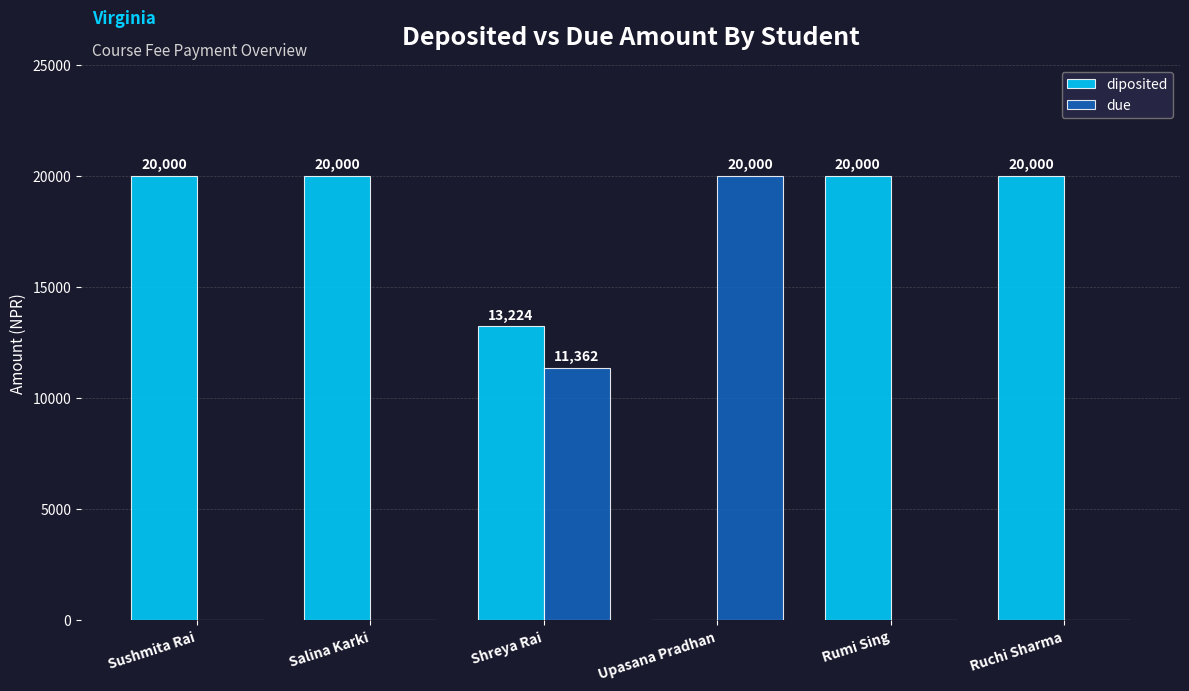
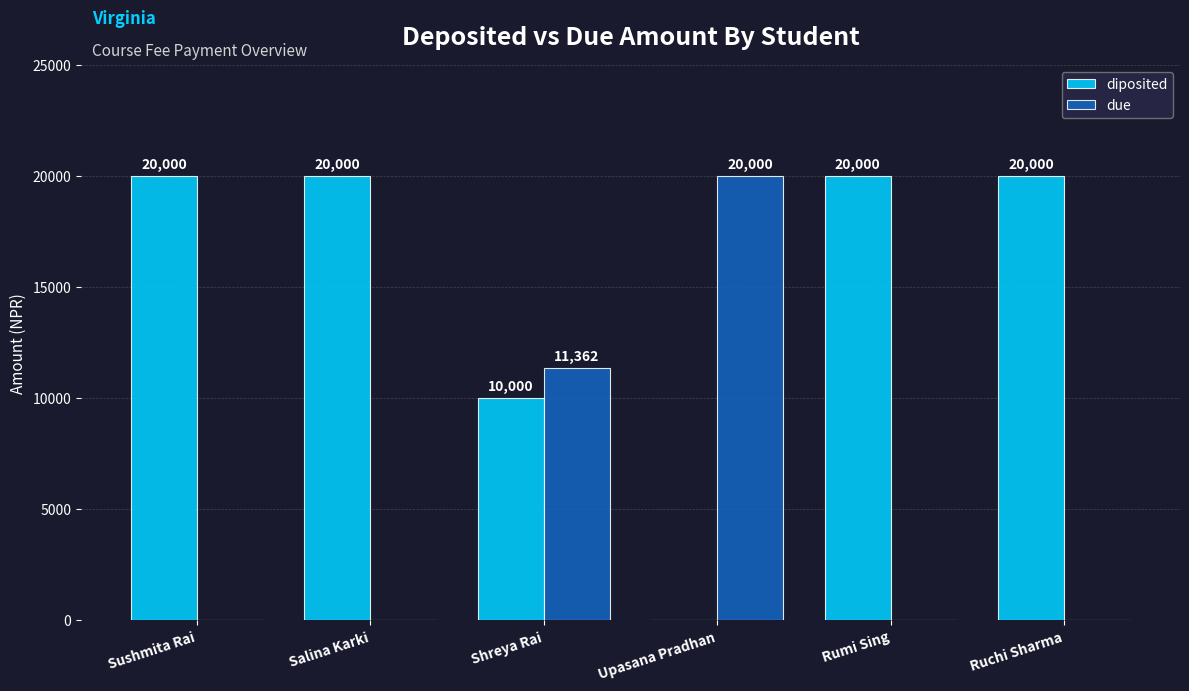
diposited, Shreya Rai: 13,224 -> 10,000
